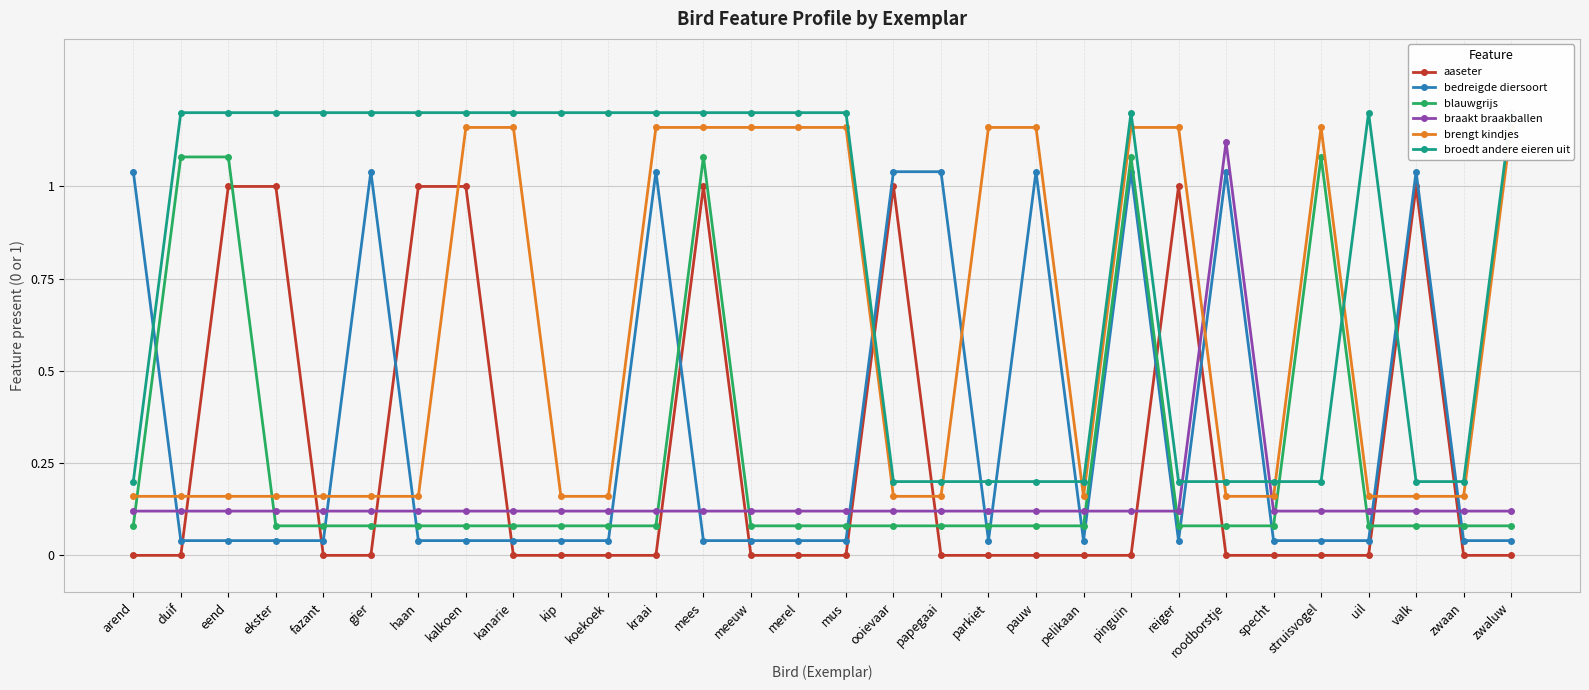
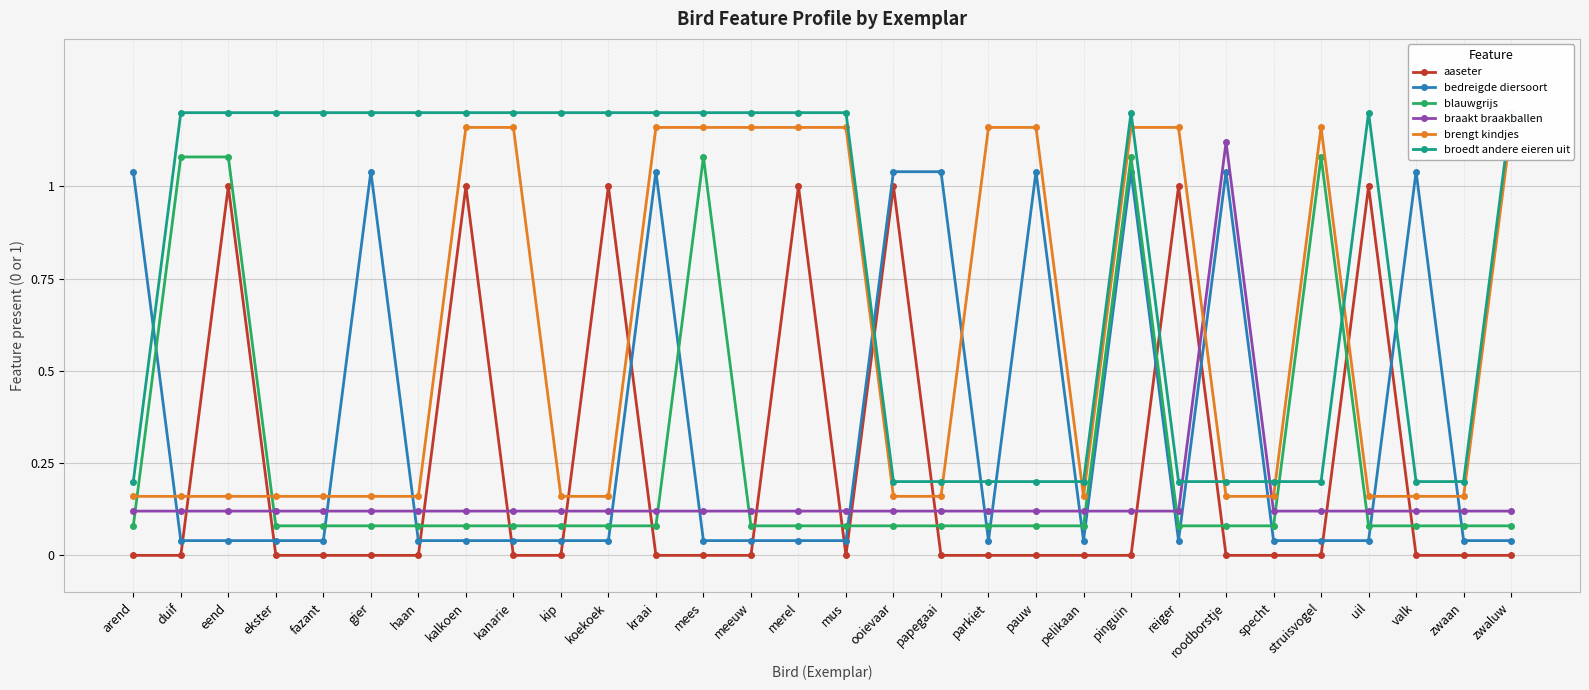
aaseter, ekster: 1 -> 0
aaseter, haan: 1 -> 0
aaseter, koekoek: 0 -> 1
aaseter, mees: 1 -> 0
aaseter, merel: 0 -> 1
aaseter, uil: 0 -> 1
aaseter, valk: 1 -> 0
